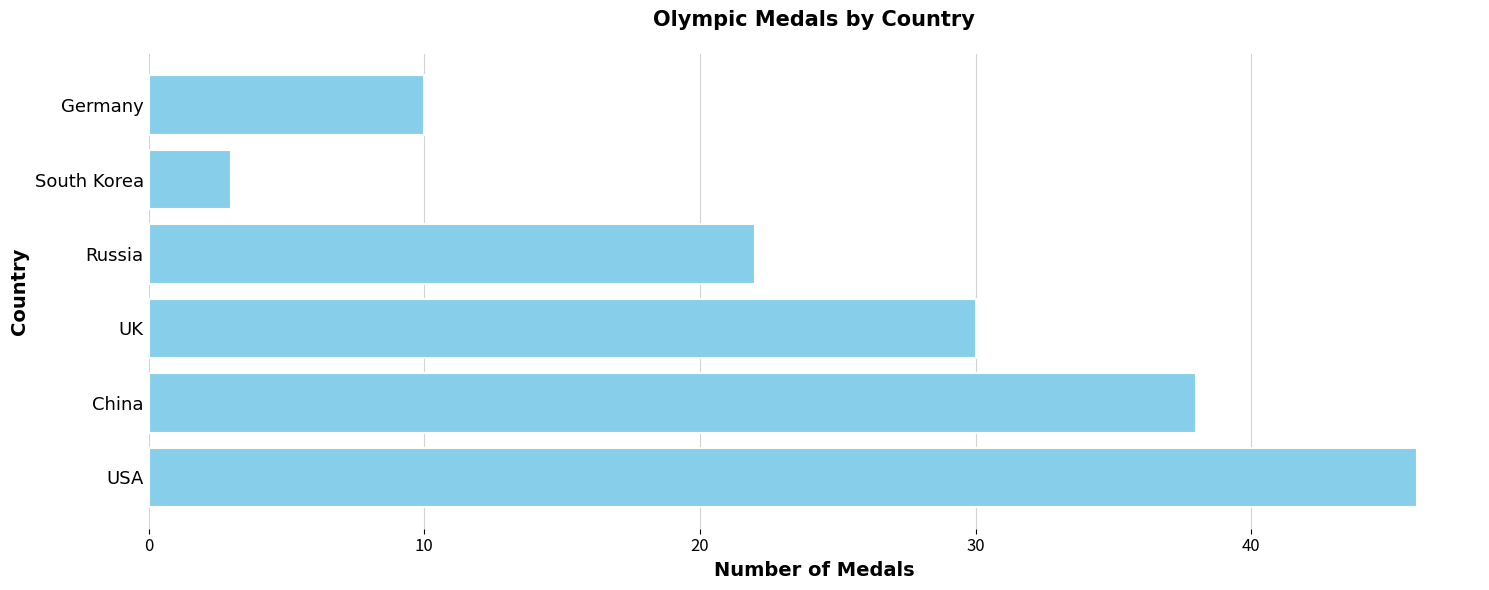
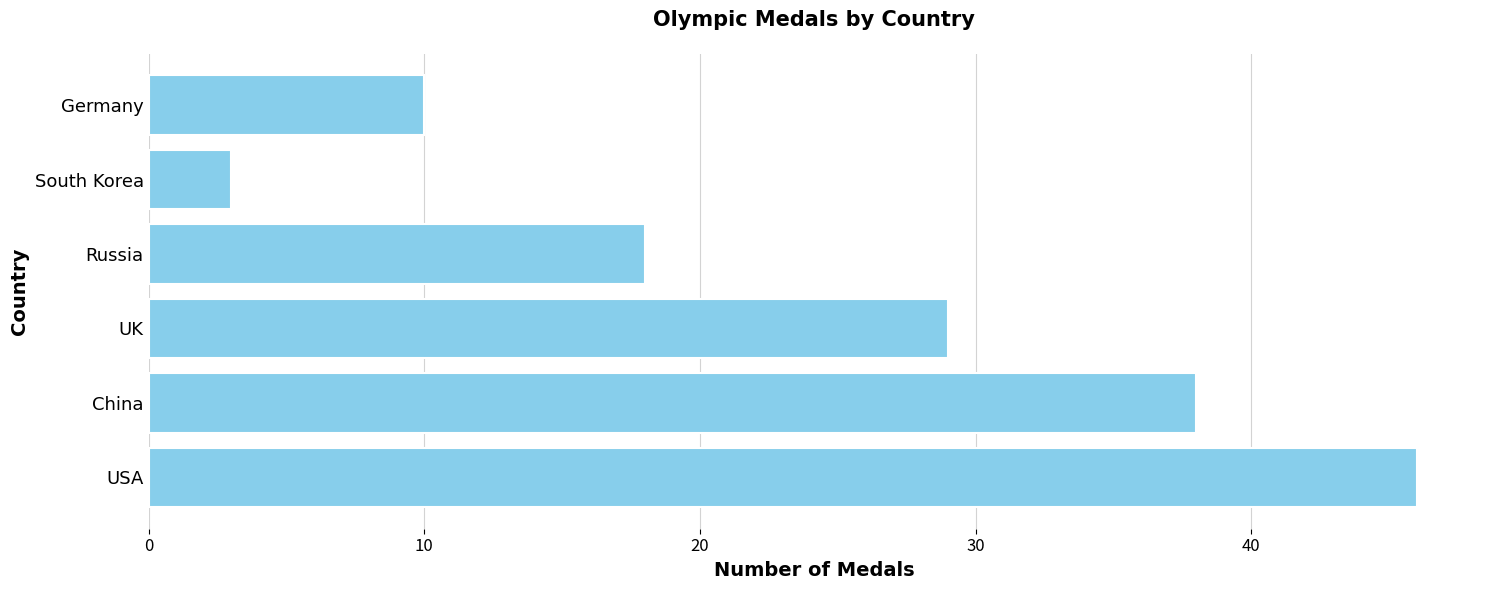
Russia: 22 -> 18
UK: 30 -> 29
